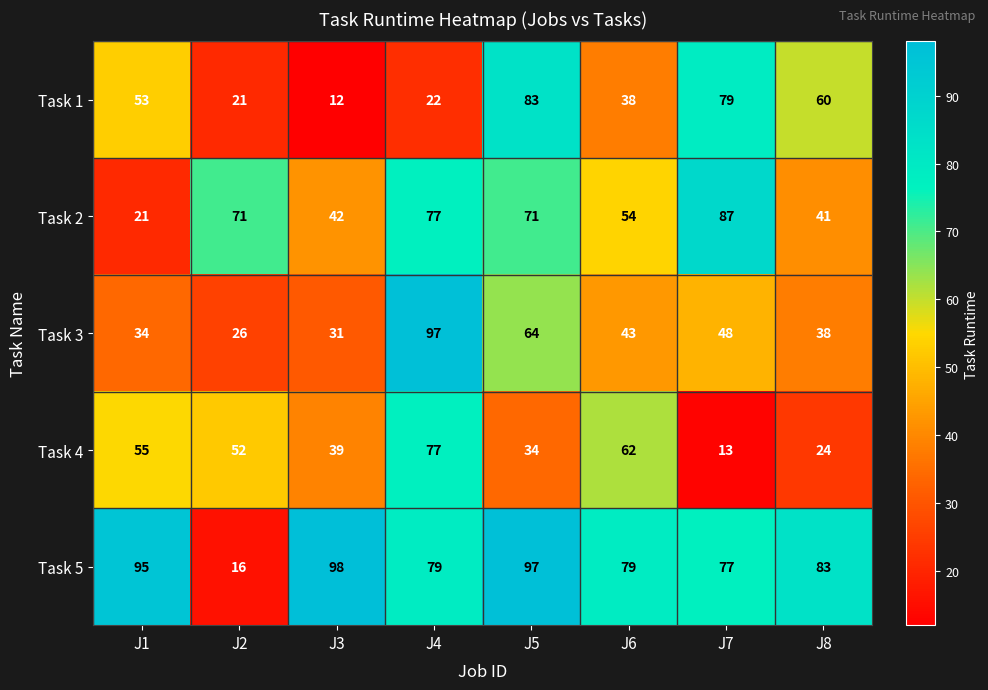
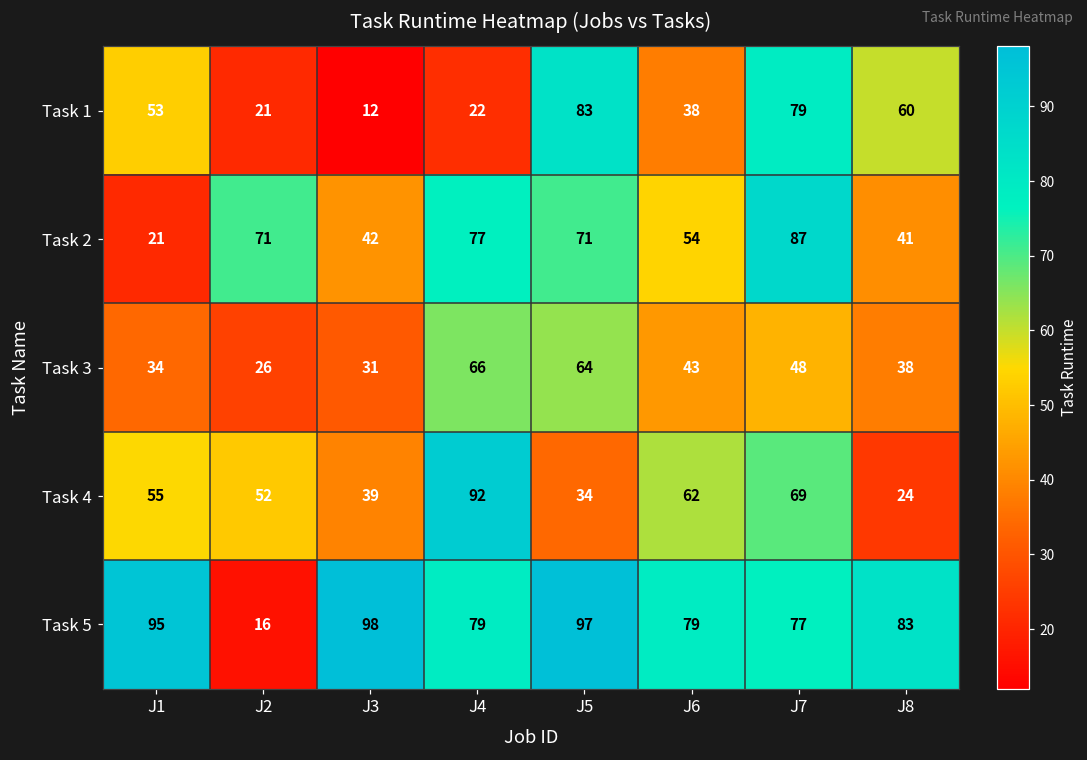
Task 3, J4: 97 -> 66
Task 4, J4: 77 -> 92
Task 4, J7: 13 -> 69
